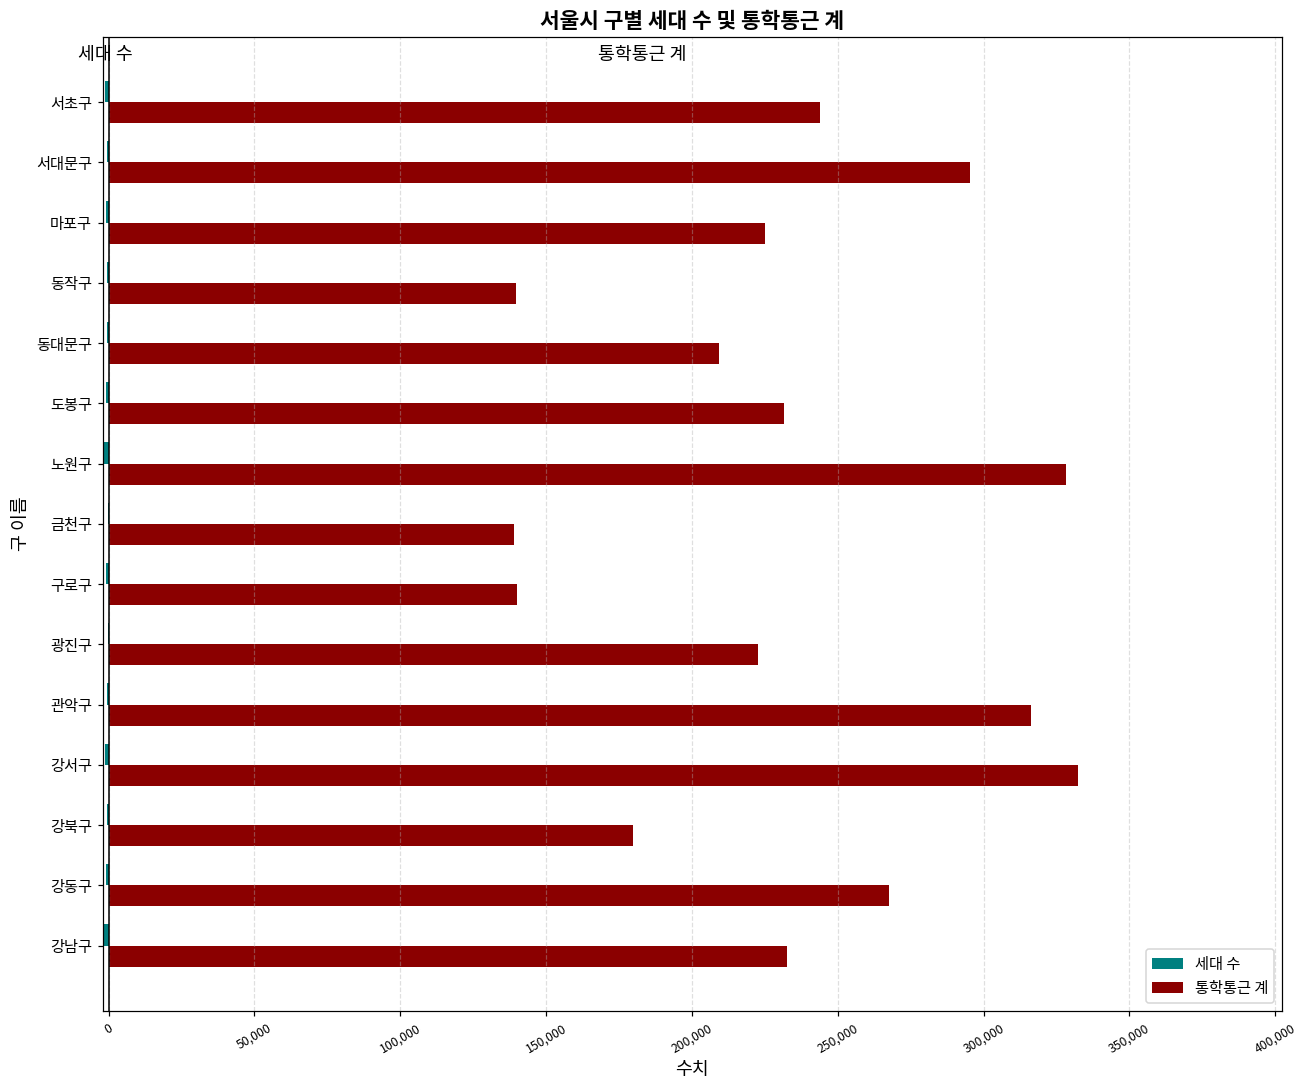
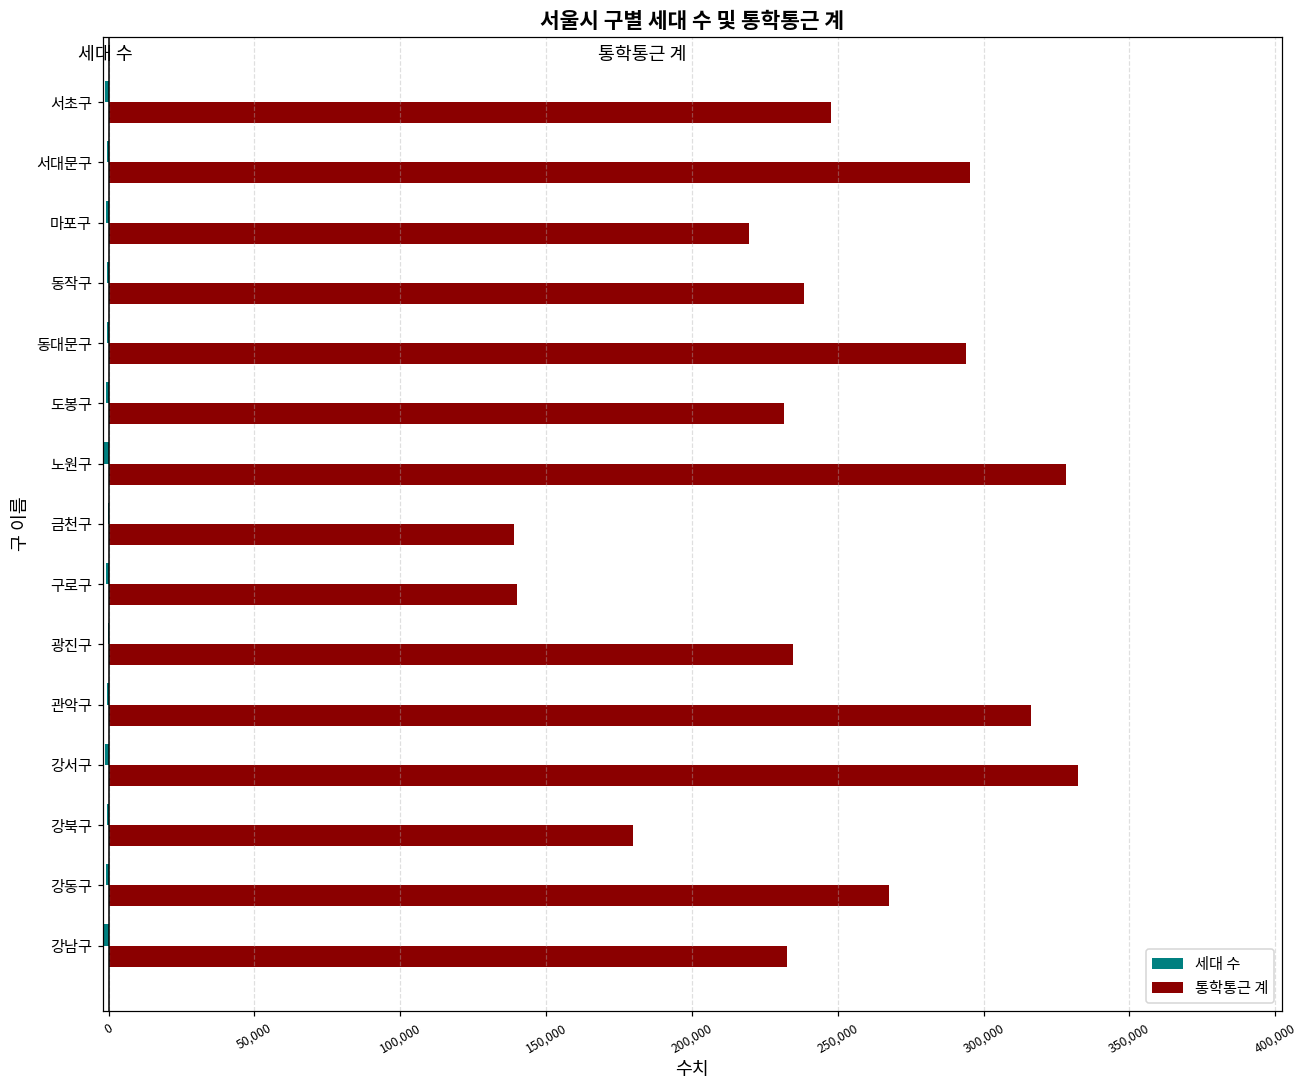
통학통근 계, 서초구: 244,000 -> 248,000
통학통근 계, 마포구: 225,000 -> 219,000
통학통근 계, 동작구: 140,000 -> 238,000
통학통근 계, 동대문구: 209,000 -> 294,000
통학통근 계, 광진구: 223,000 -> 235,000
